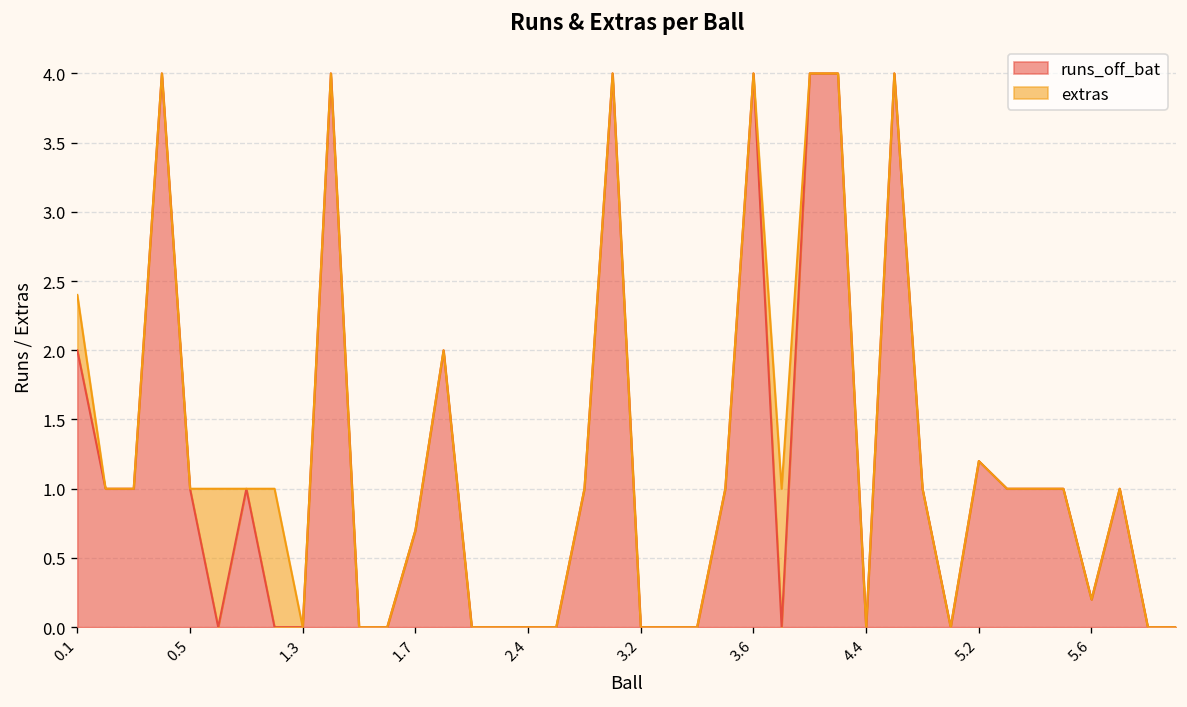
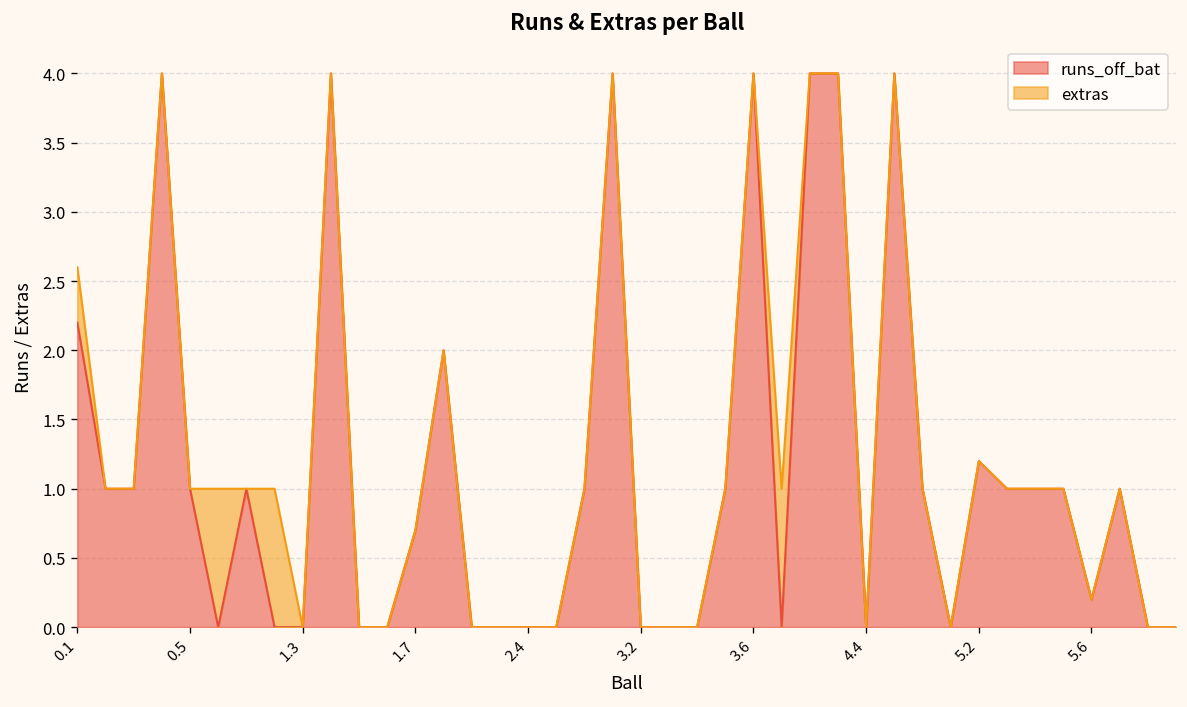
runs_off_bat, 0.1: 2.0 -> 2.2
